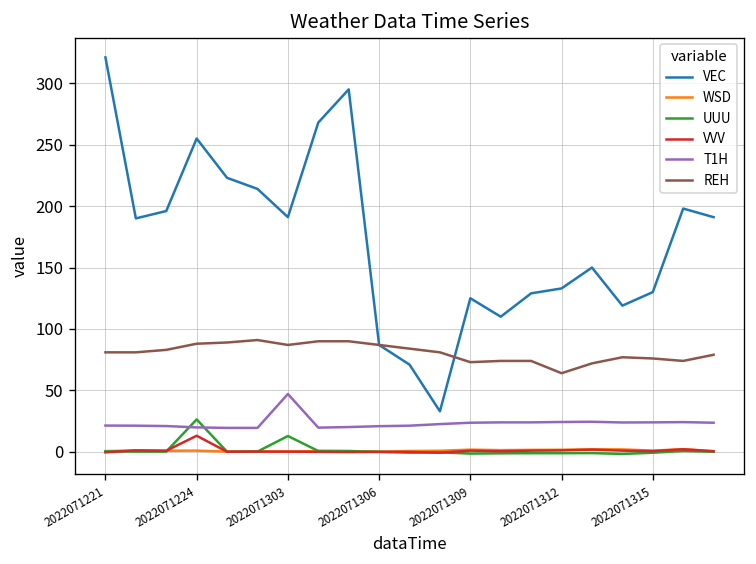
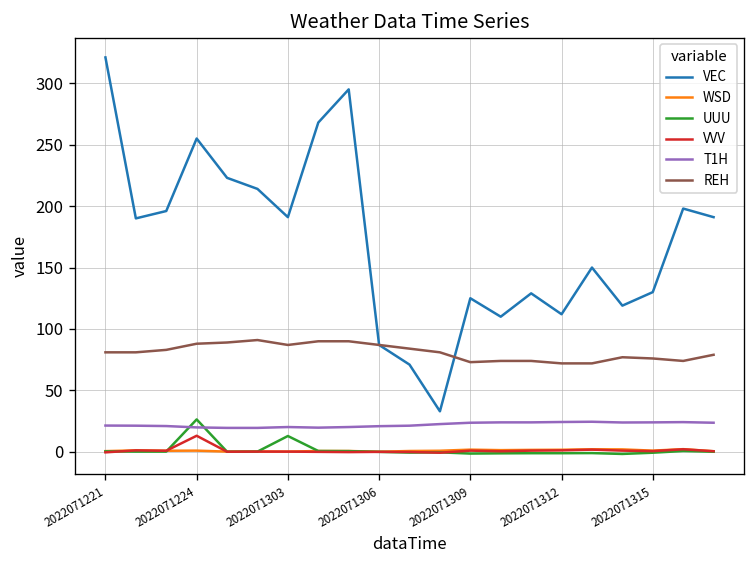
T1H, 2022071303: 47 -> 20
VEC, 2022071312: 133 -> 112
REH, 2022071312: 64 -> 72
